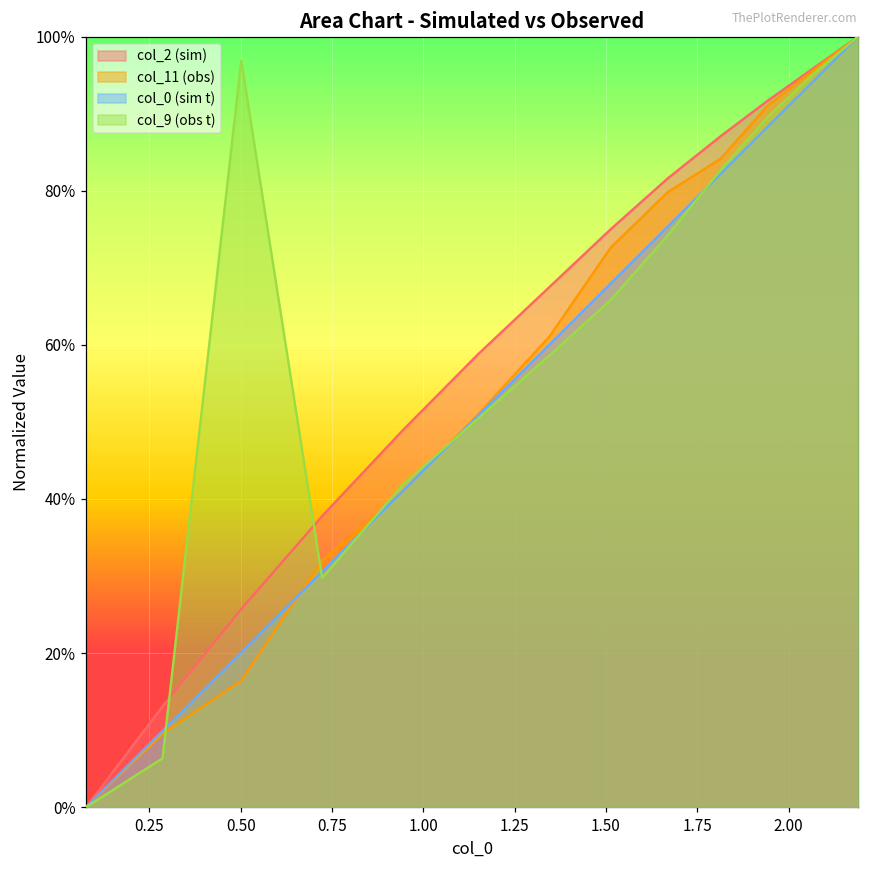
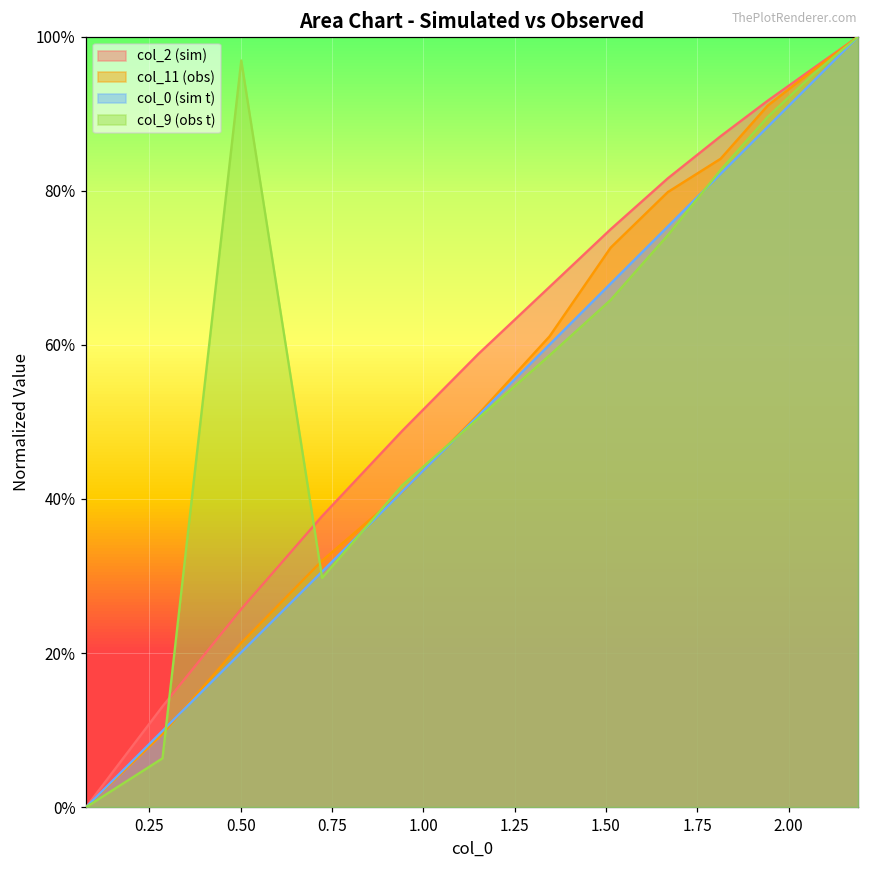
col_11 (obs), 0.50: 16% -> 21%
